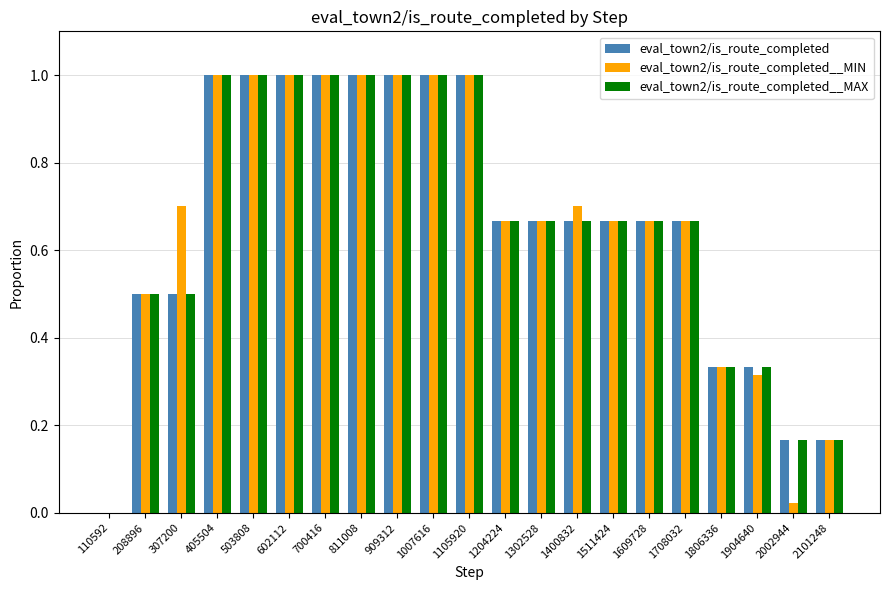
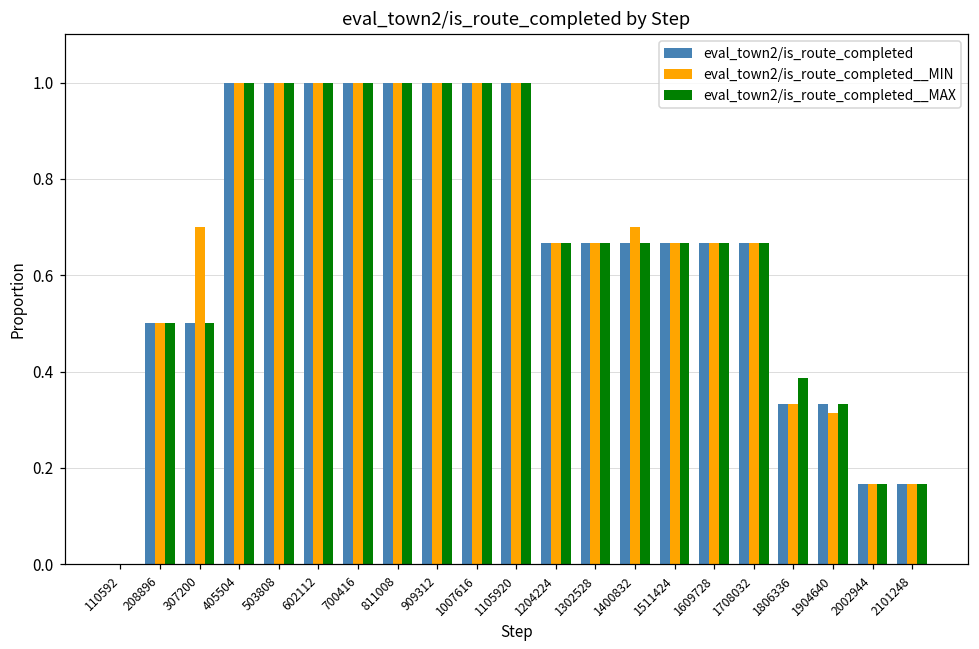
eval_town2/is_route_completed__MAX, 1806336: 0.33 -> 0.39
eval_town2/is_route_completed__MIN, 2002944: 0.02 -> 0.17
